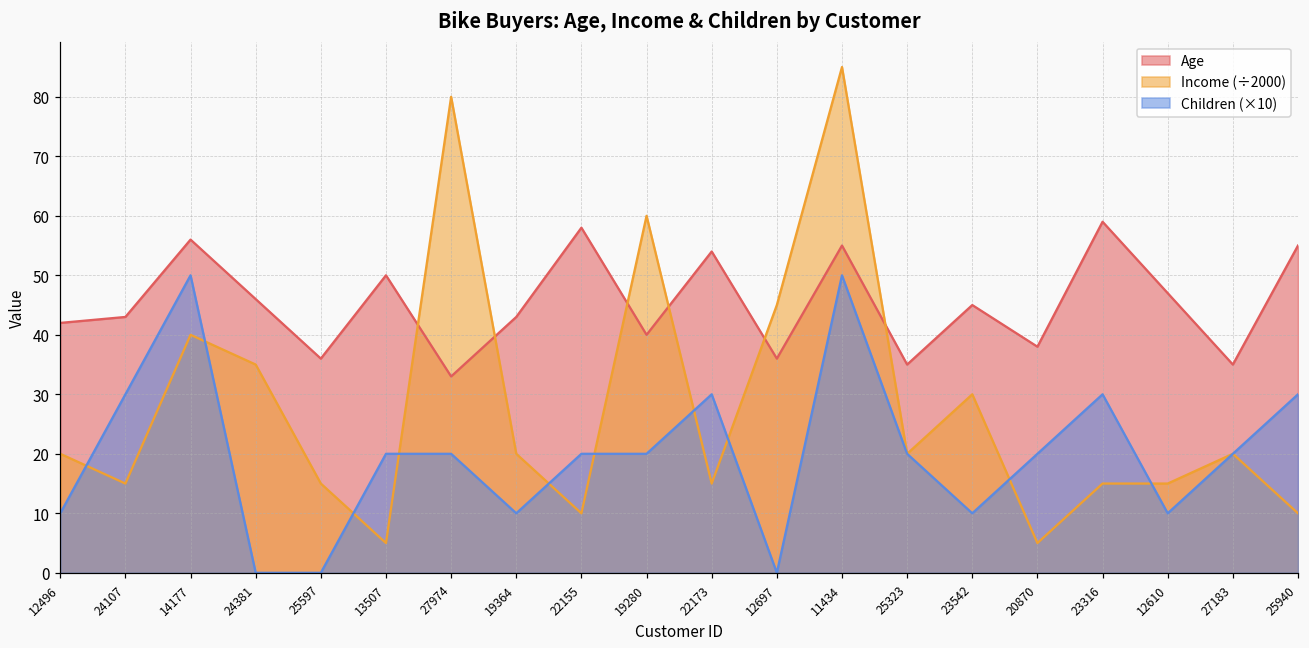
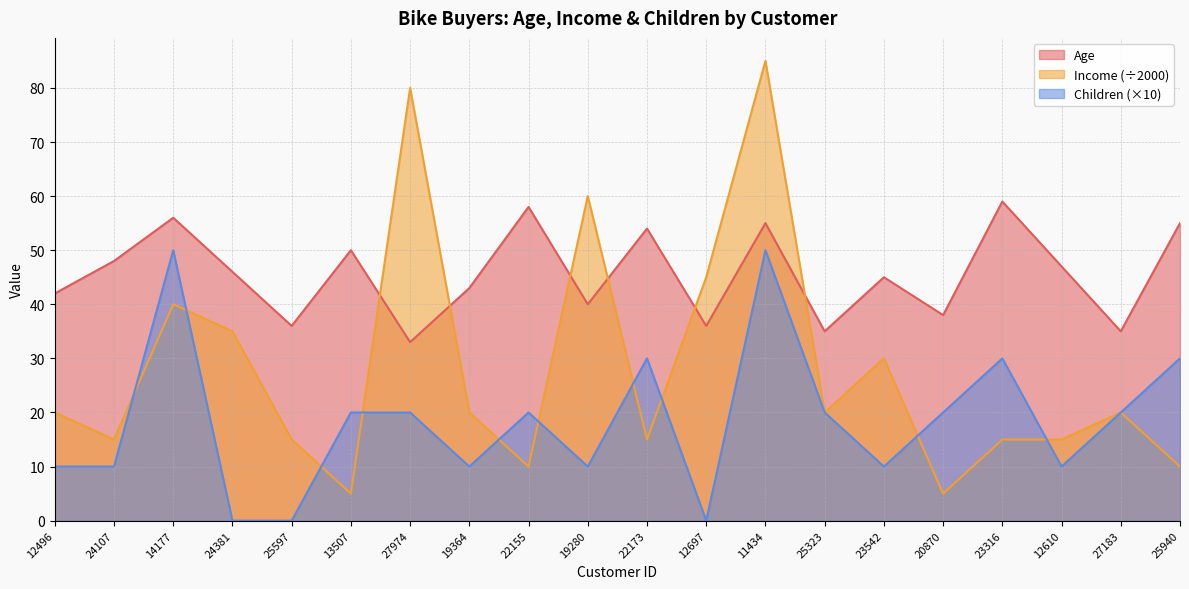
Age, 24107: 43 -> 48
Children (×10), 24107: 30 -> 10
Children (×10), 19280: 20 -> 10
